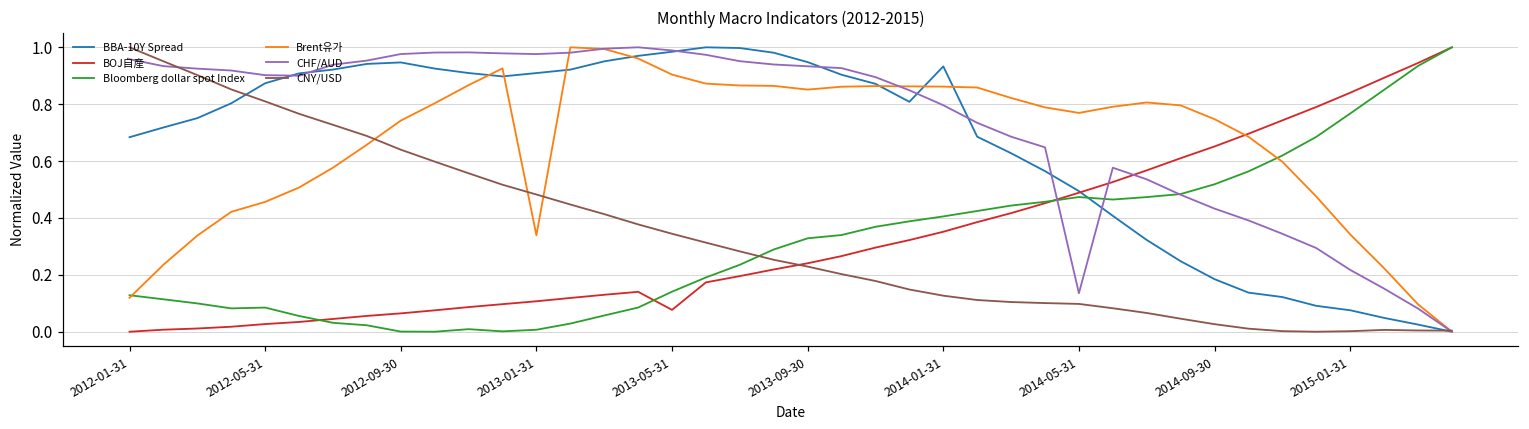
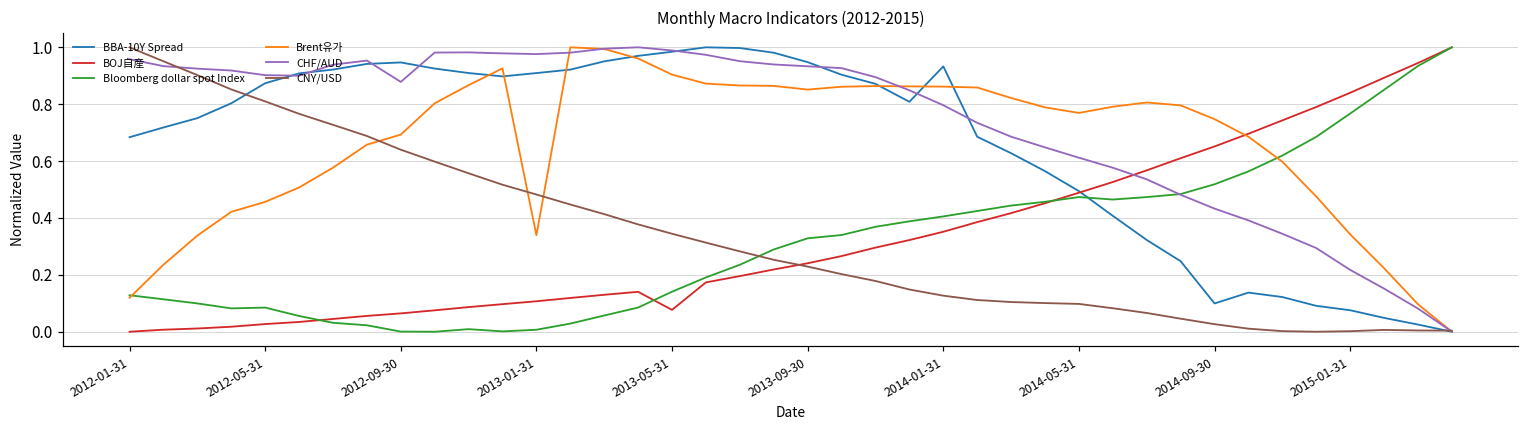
Brent유가, 2012-09-30: 0.74 -> 0.69
CHF/AUD, 2012-09-30: 0.98 -> 0.88
CHF/AUD, 2014-05-31: 0.14 -> 0.61
BBA-10Y Spread, 2014-09-30: 0.18 -> 0.10
